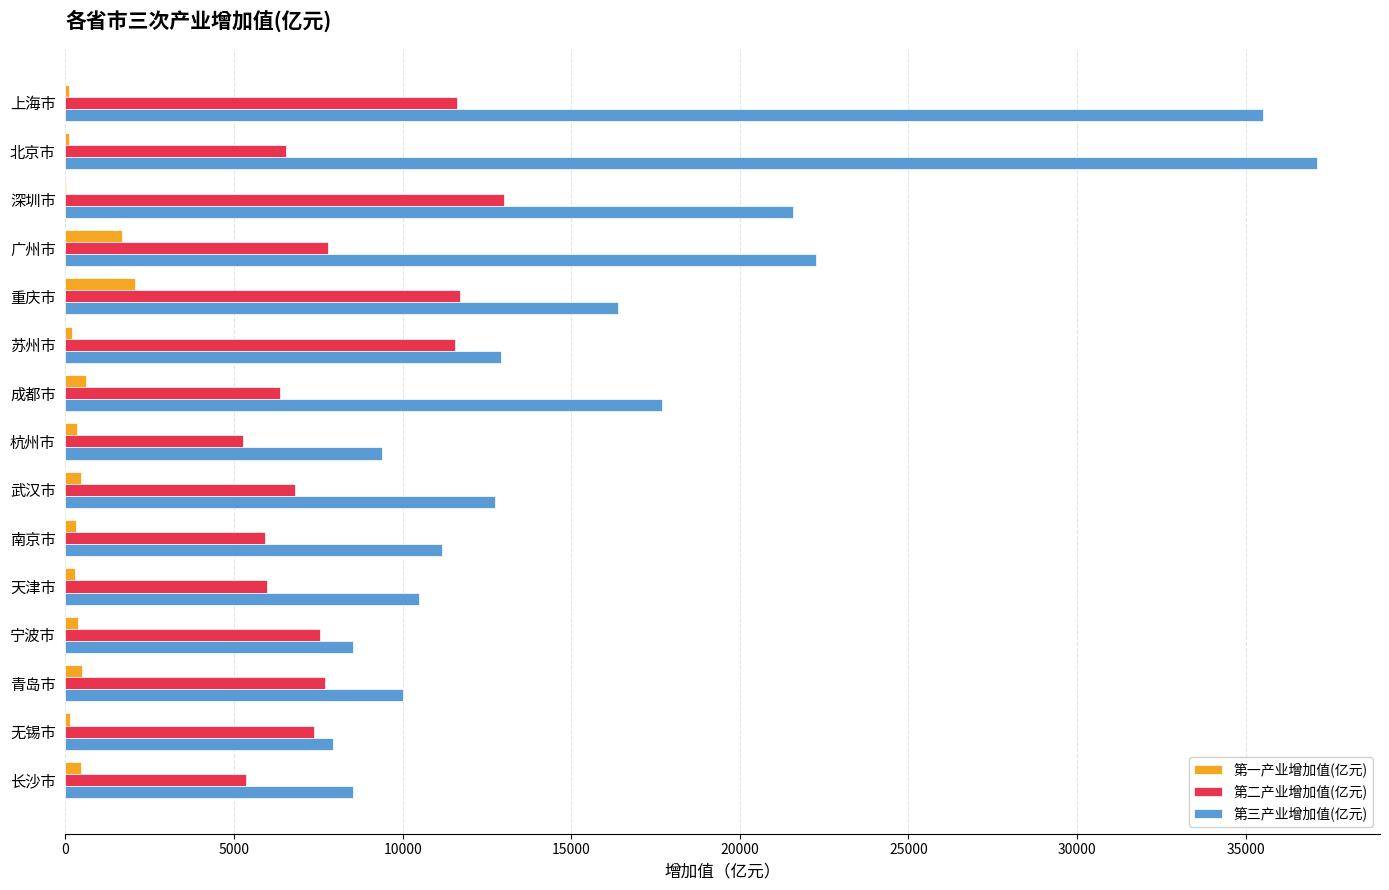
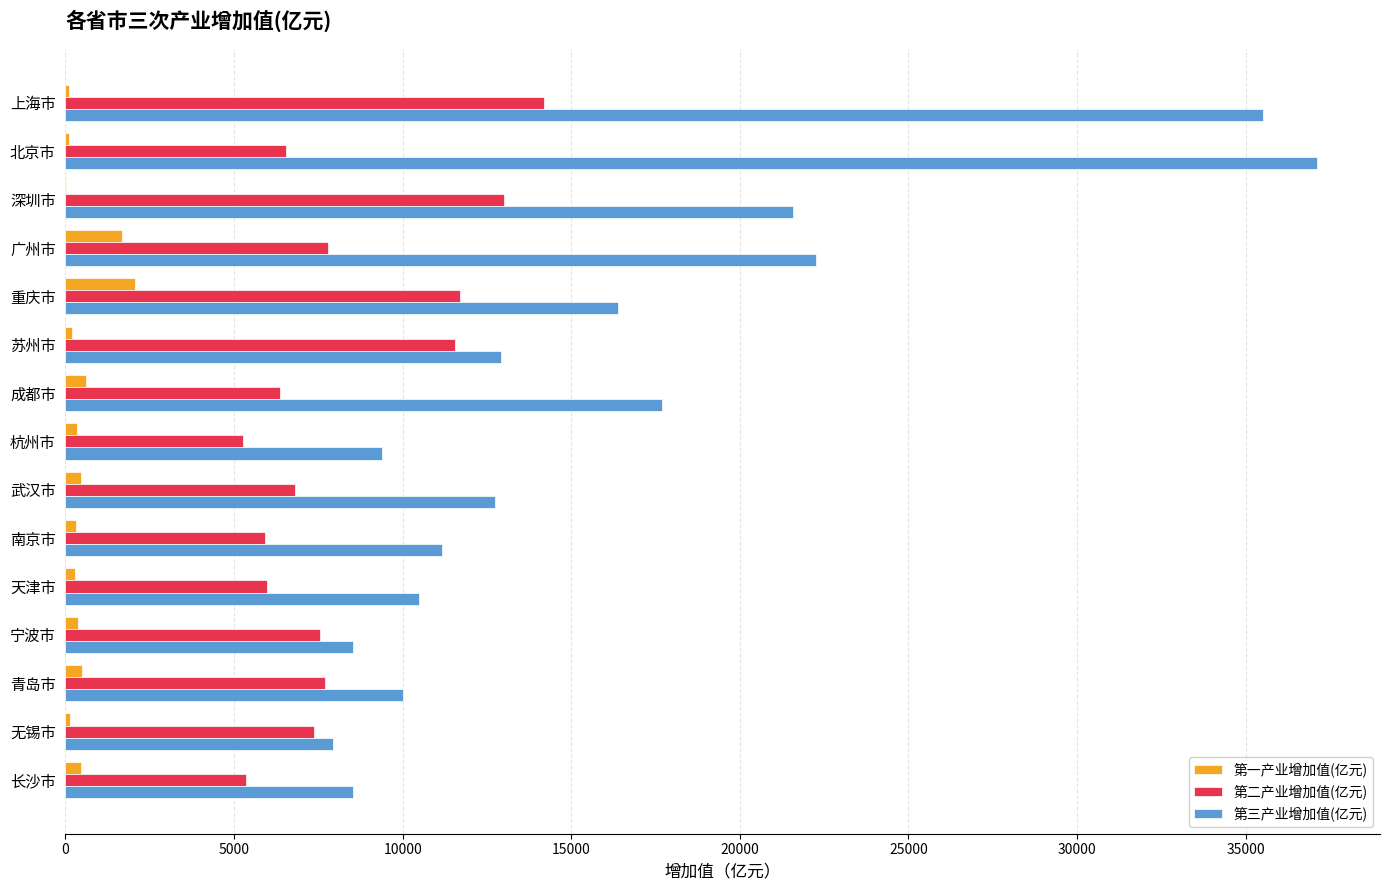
第二产业增加值(亿元), 上海市: 11600 -> 14200
